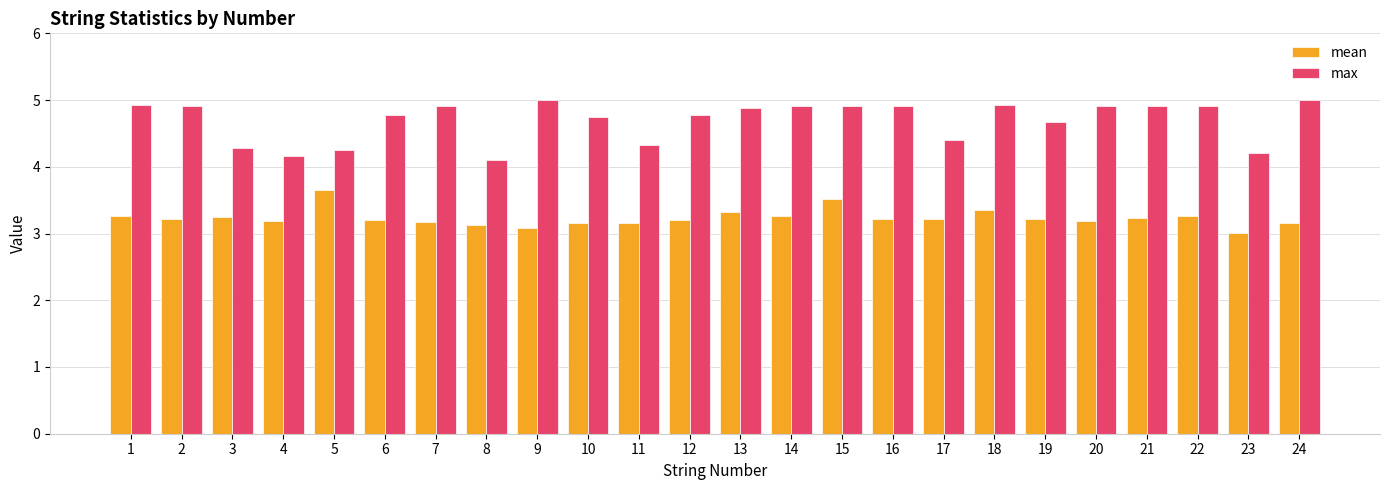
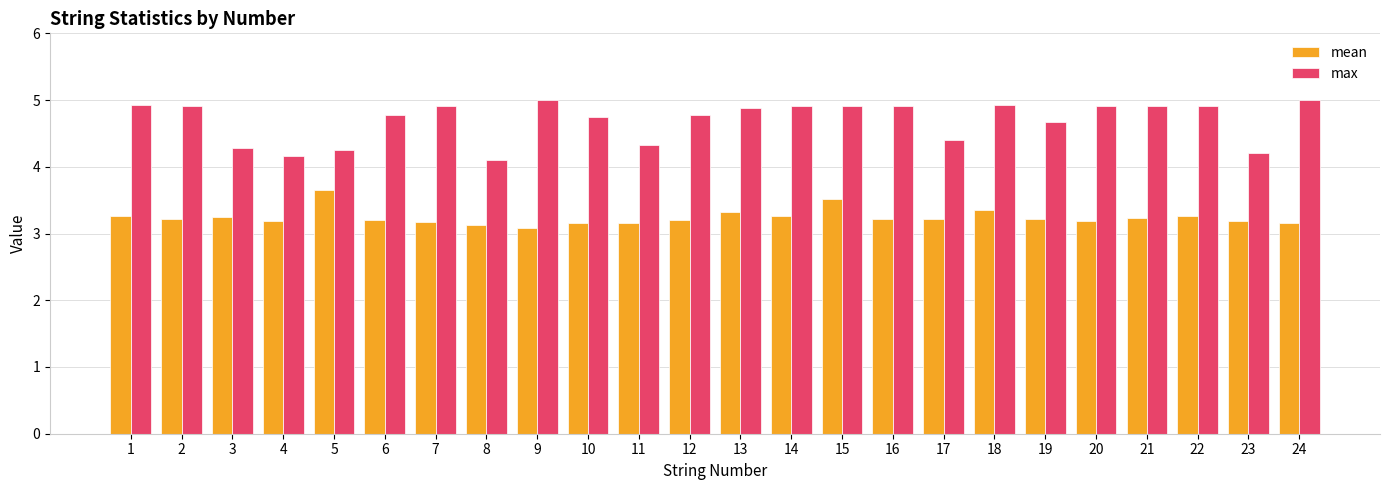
mean, 23: 3.0 -> 3.2
